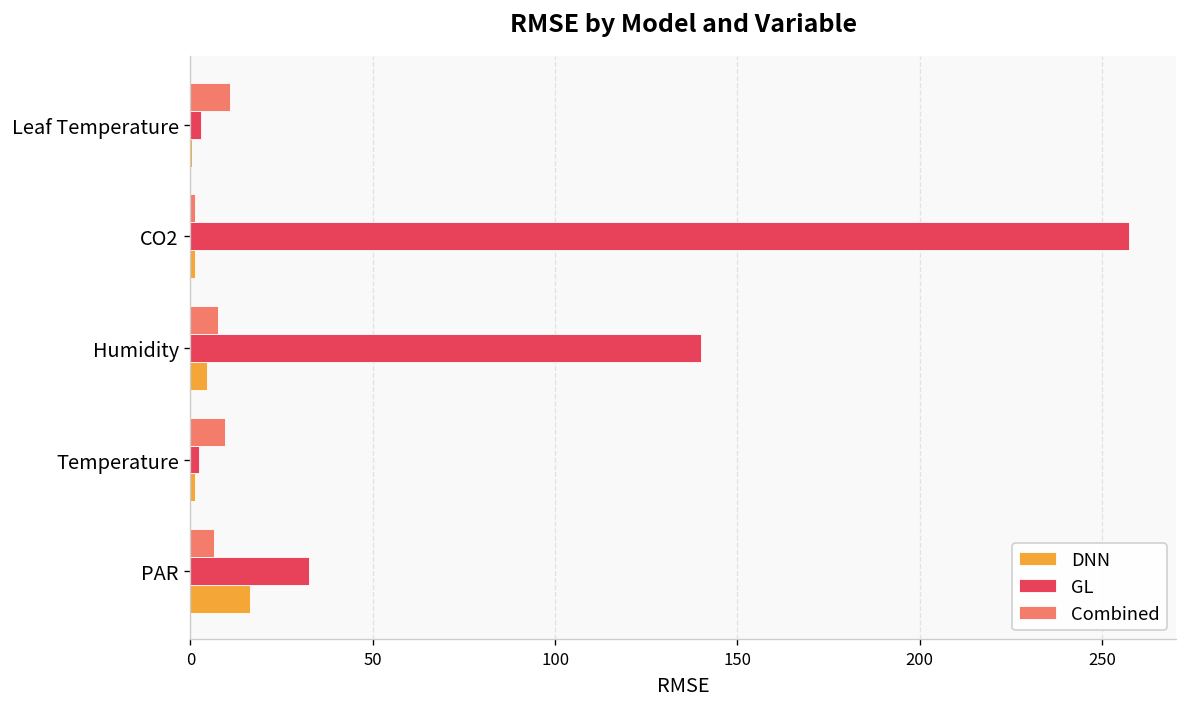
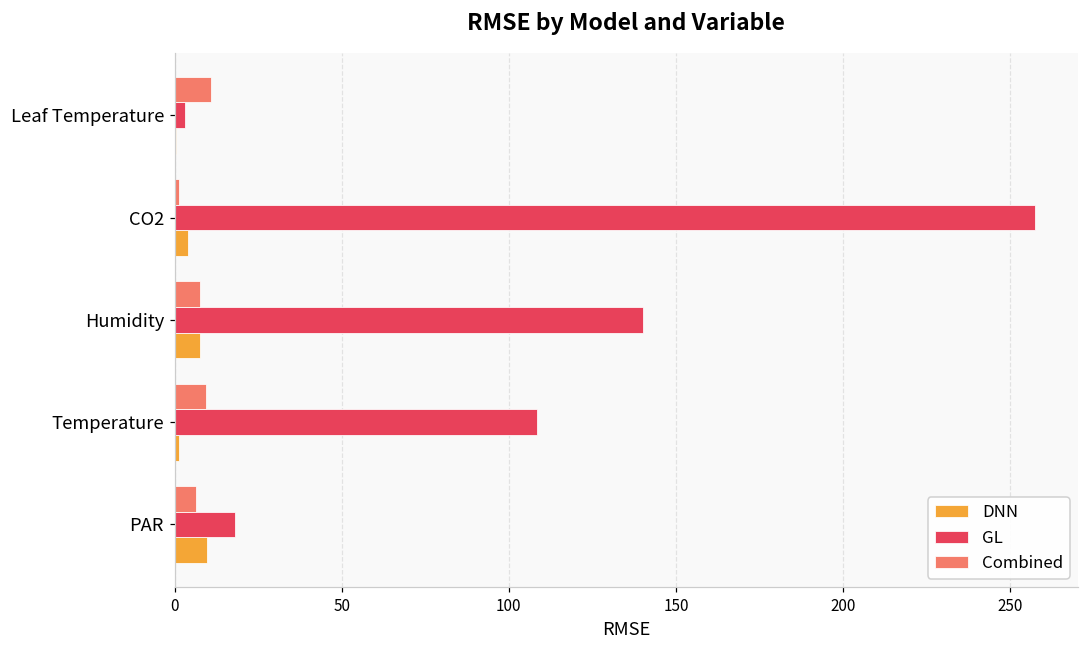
DNN, CO2: 1 -> 4
DNN, Humidity: 5 -> 8
GL, Temperature: 2 -> 108
GL, PAR: 33 -> 18
DNN, PAR: 16 -> 10
